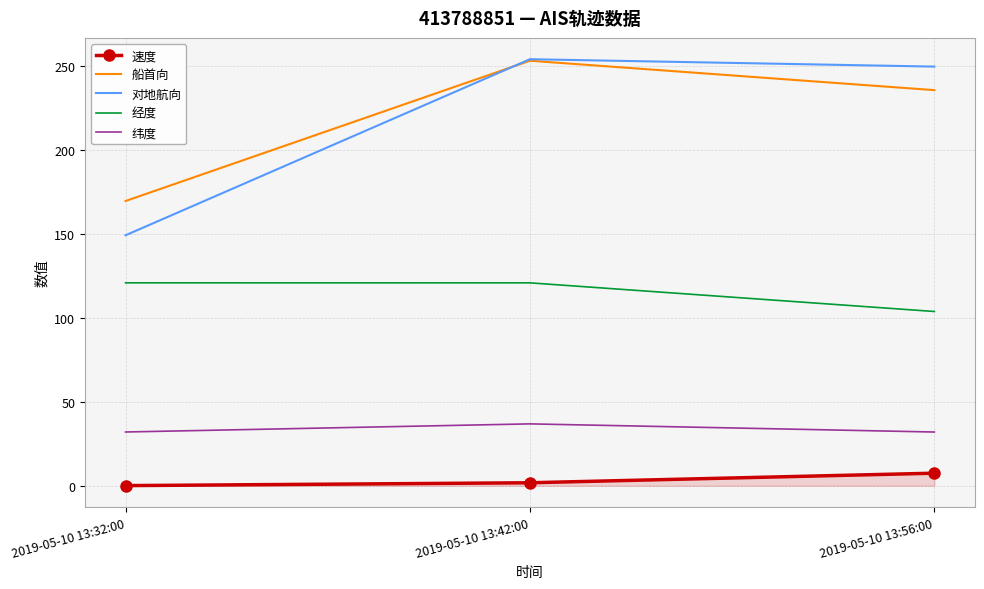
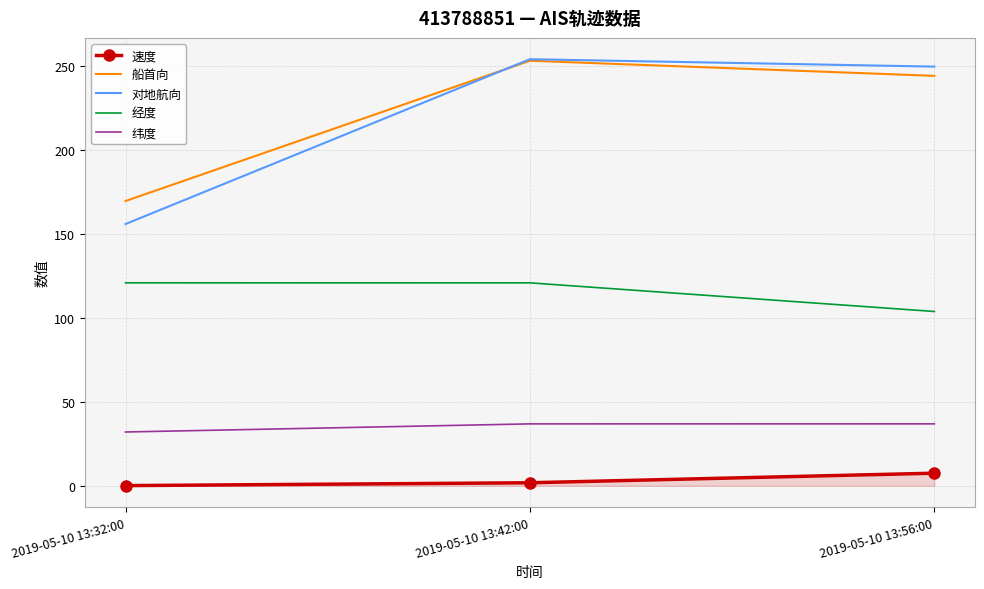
对地航向, 2019-05-10 13:32:00: 149 -> 156
船首向, 2019-05-10 13:56:00: 236 -> 244
纬度, 2019-05-10 13:56:00: 32 -> 37
